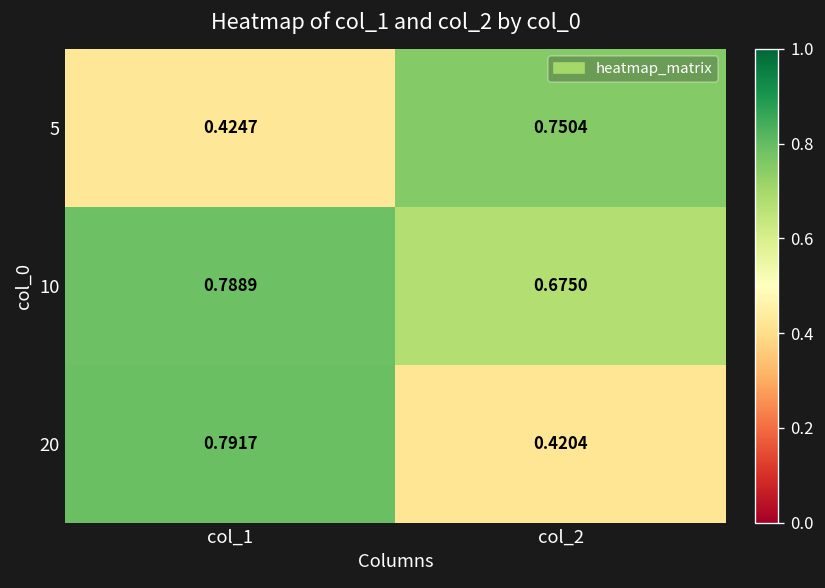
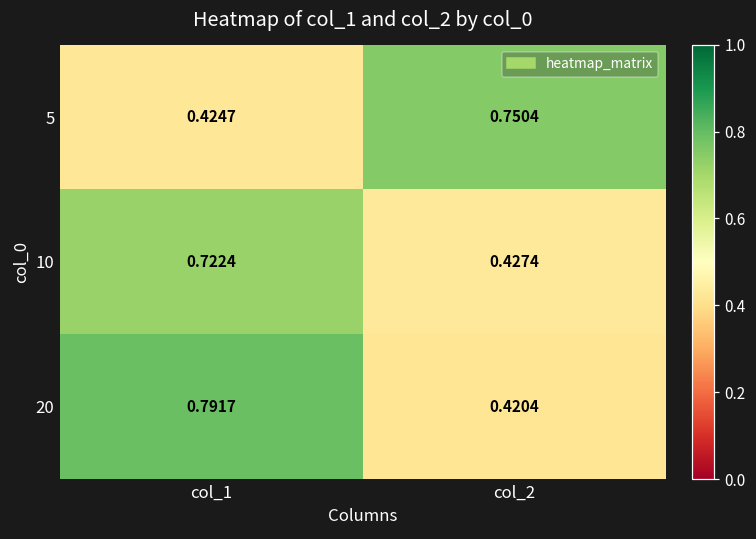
10, col_1: 0.7889 -> 0.7224
10, col_2: 0.6750 -> 0.4274
